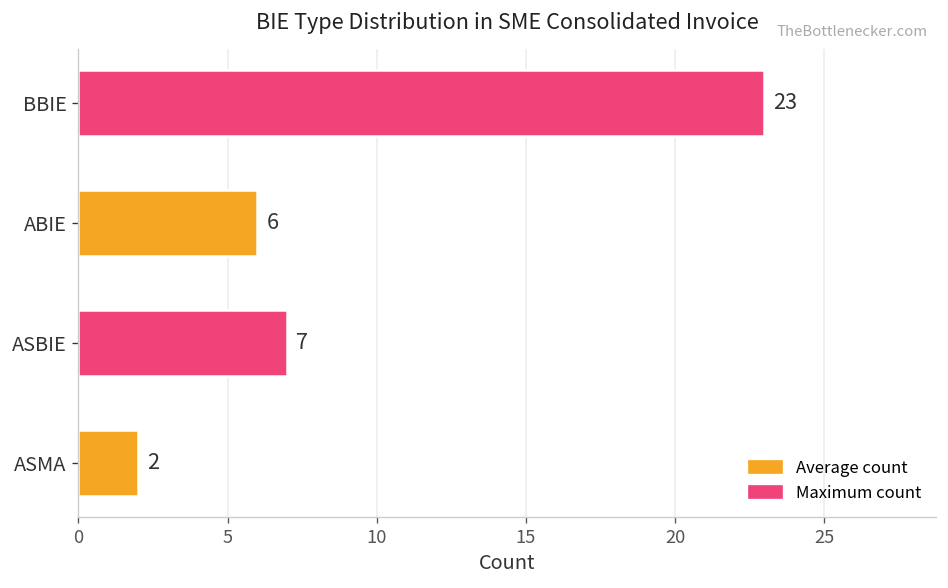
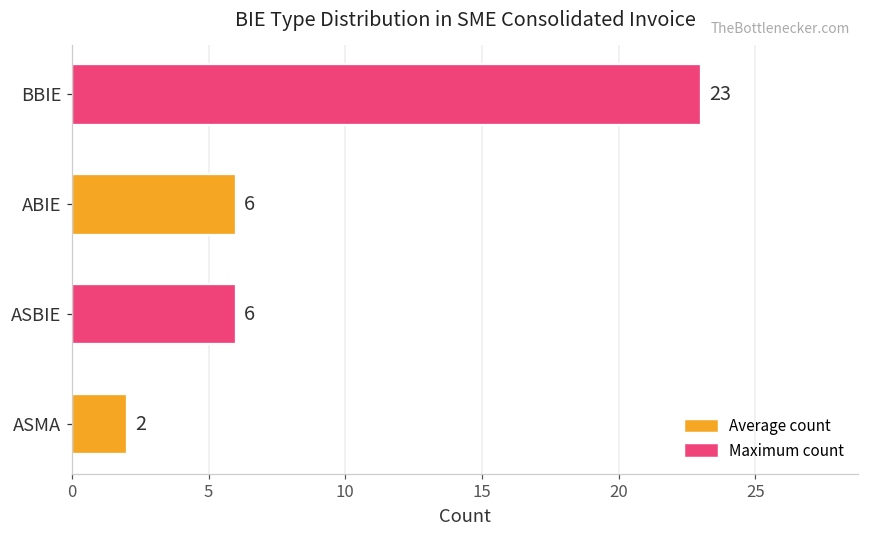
ASBIE: 7 -> 6
